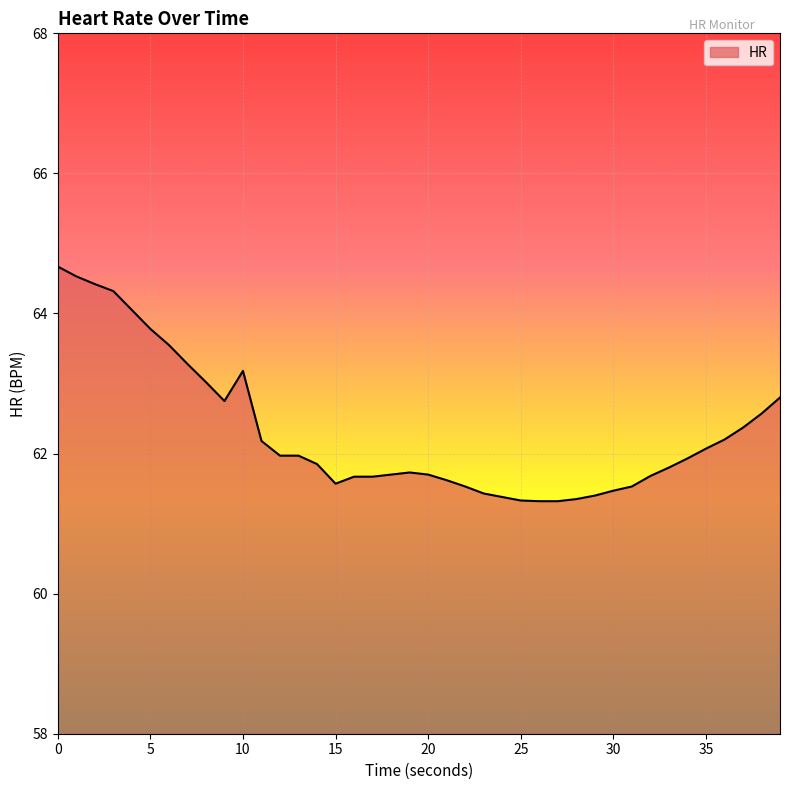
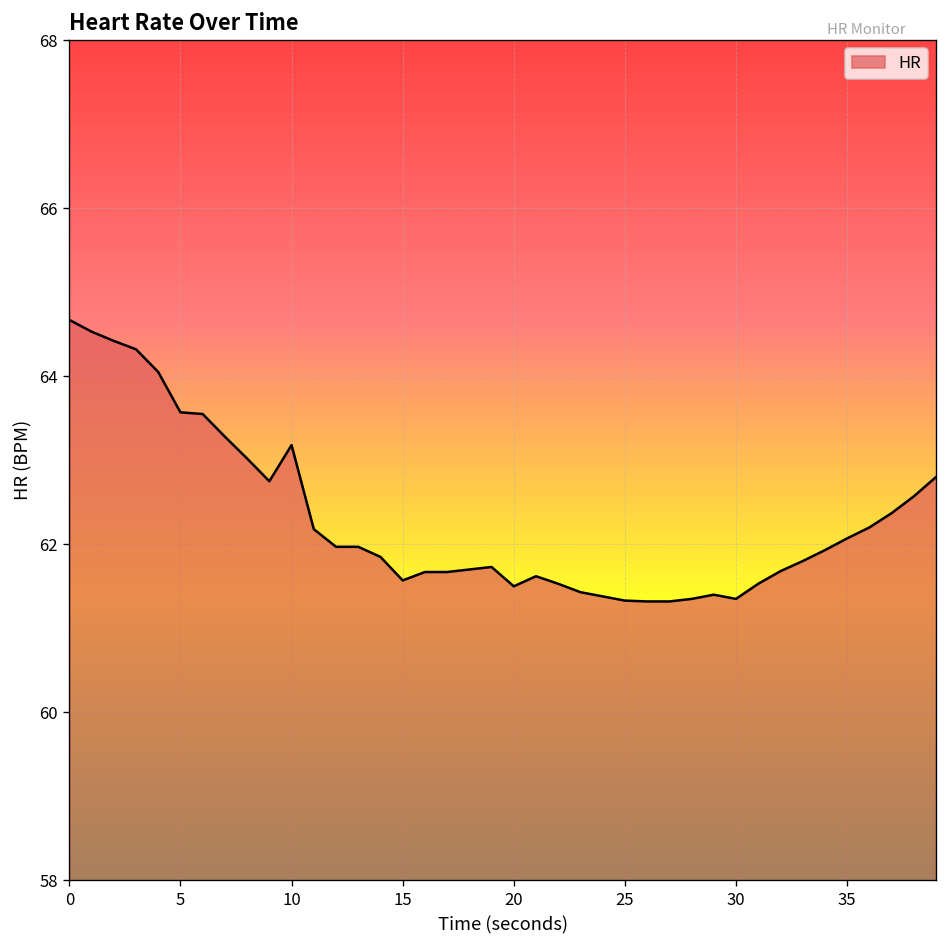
5: 63.8 -> 63.6
20: 61.7 -> 61.5
30: 61.5 -> 61.4
